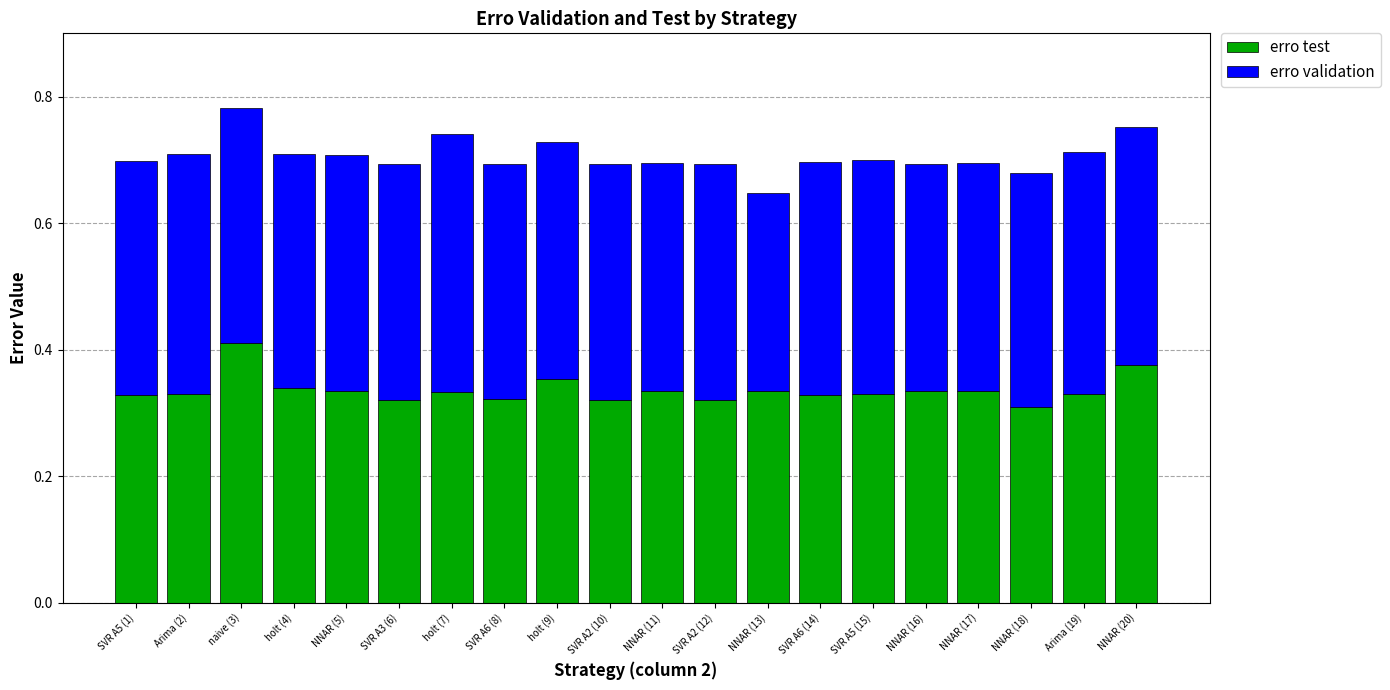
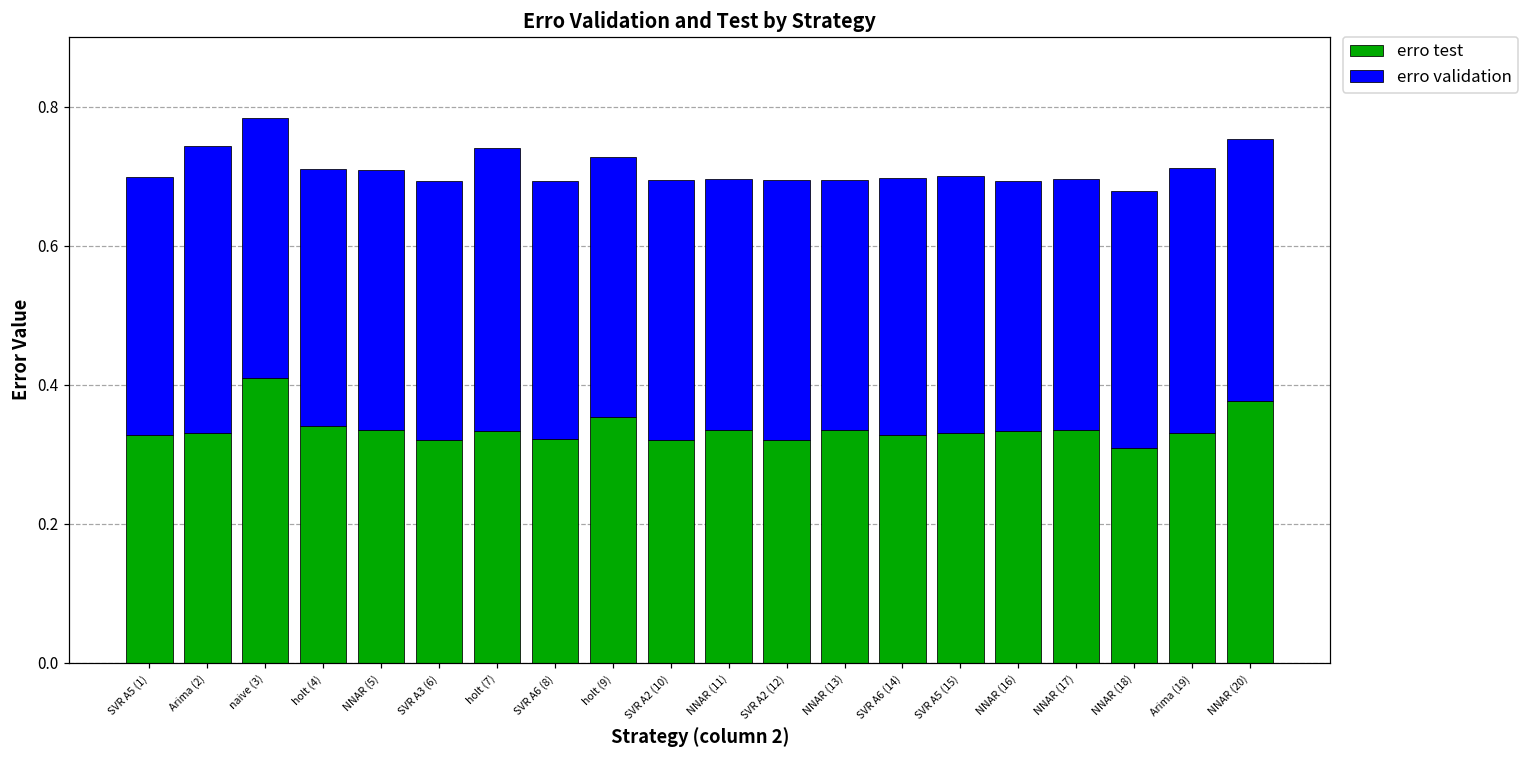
erro validation, Arima (2): 0.38 -> 0.41
erro validation, NNAR (13): 0.31 -> 0.36
